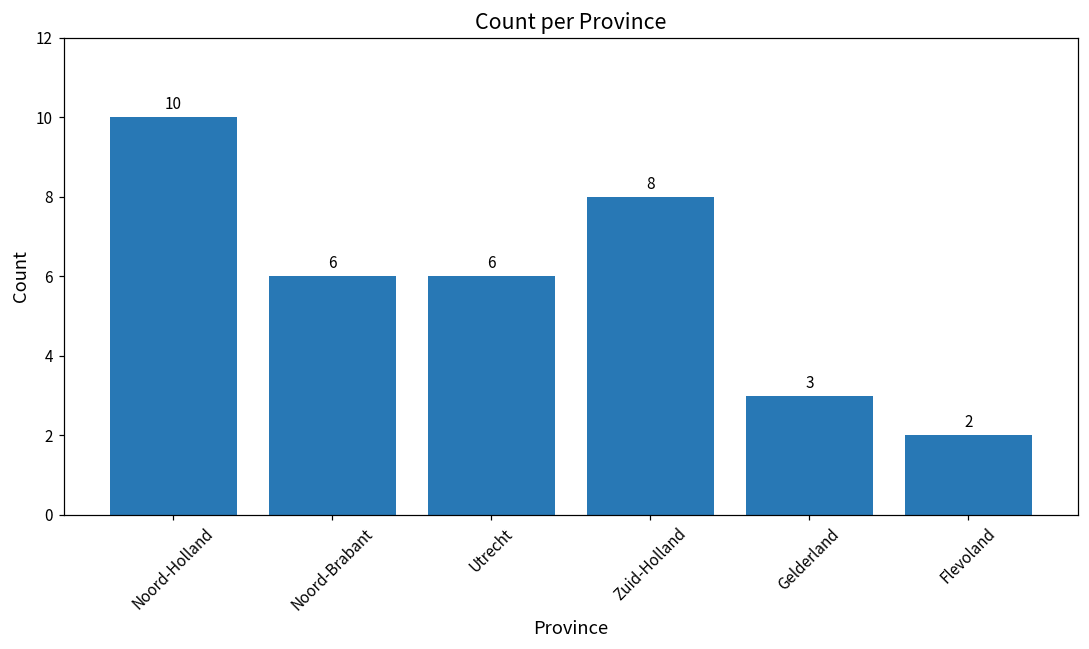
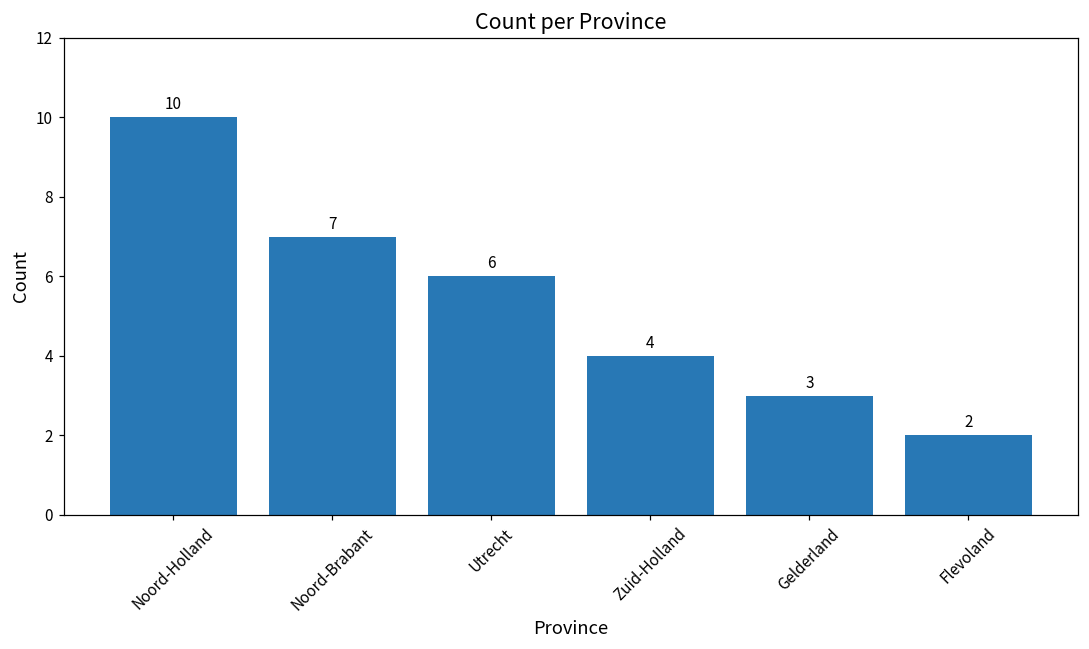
Noord-Brabant: 6 -> 7
Zuid-Holland: 8 -> 4
